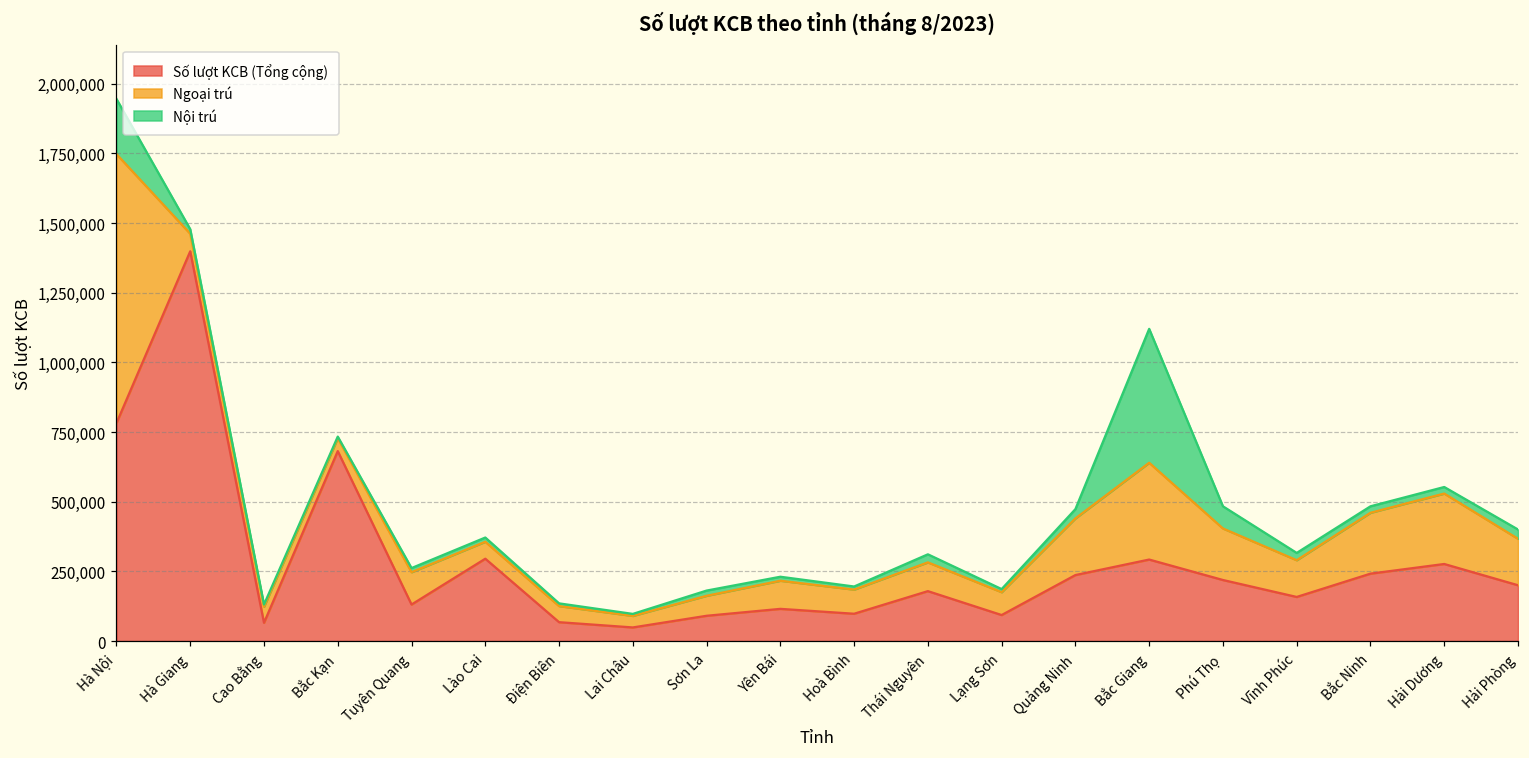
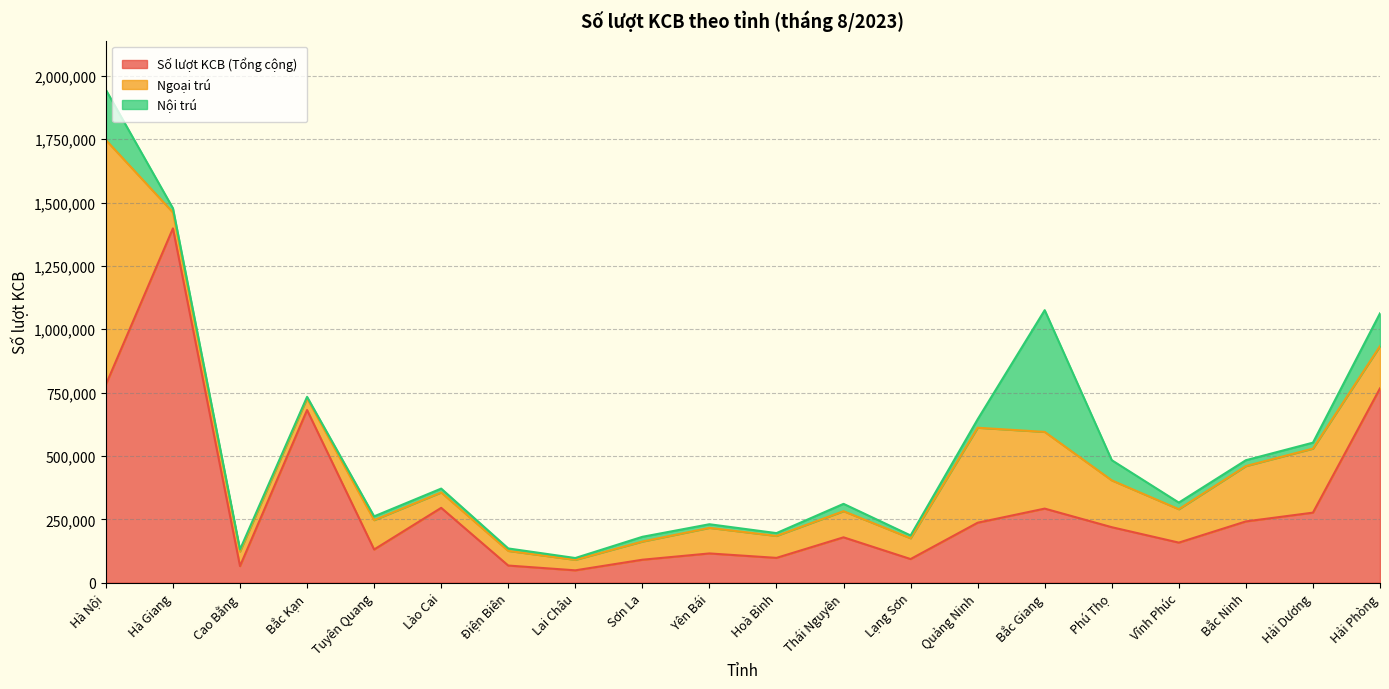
Ngoại trú, Quảng Ninh: 200,000 -> 370,000
Ngoại trú, Bắc Giang: 350,000 -> 300,000
Số lượt KCB (Tổng cộng), Hải Phòng: 200,000 -> 770,000
Nội trú, Hải Phòng: 30,000 -> 130,000
